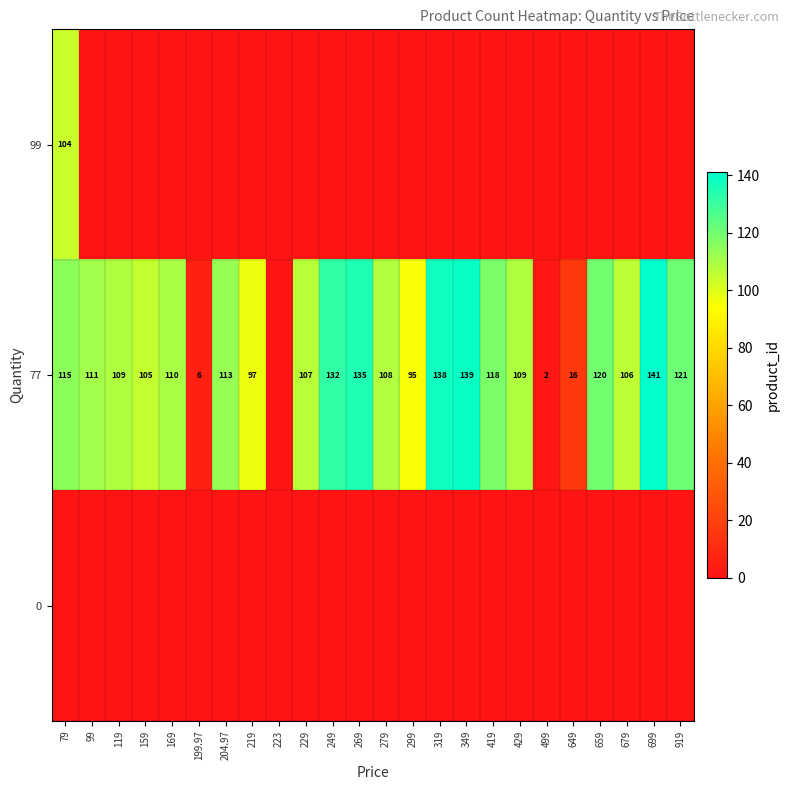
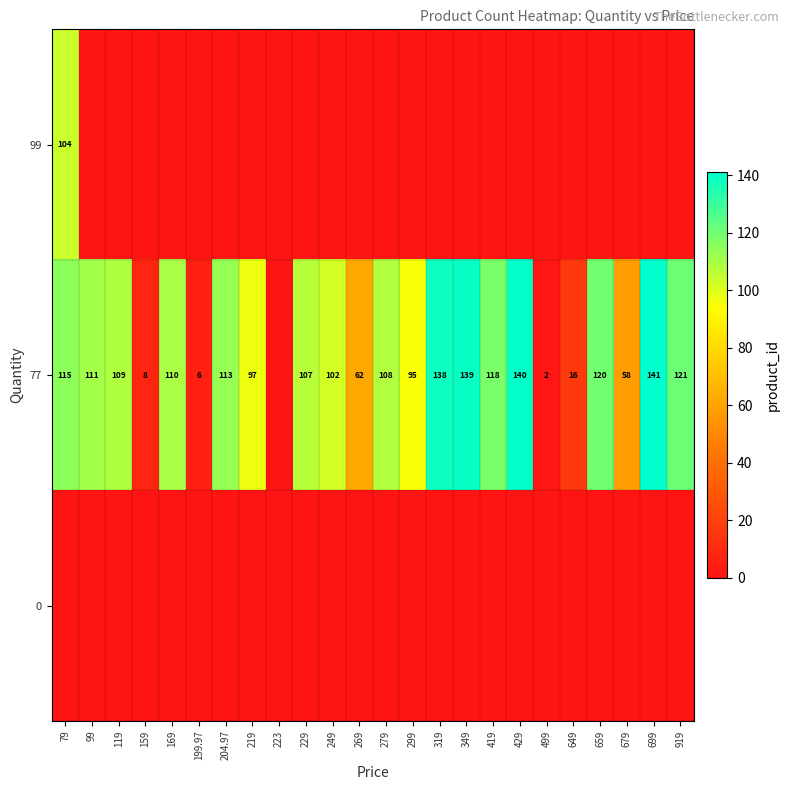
77, 159: 105 -> 8
77, 249: 132 -> 102
77, 269: 135 -> 62
77, 429: 109 -> 140
77, 679: 106 -> 58
